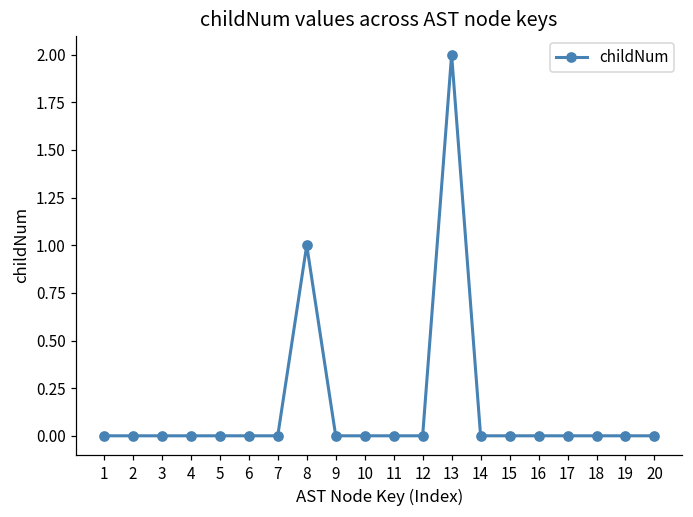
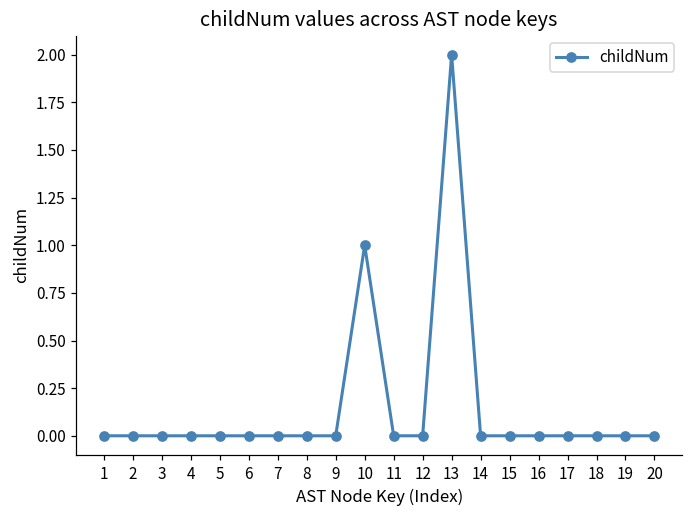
8: 1 -> 0
10: 0 -> 1
